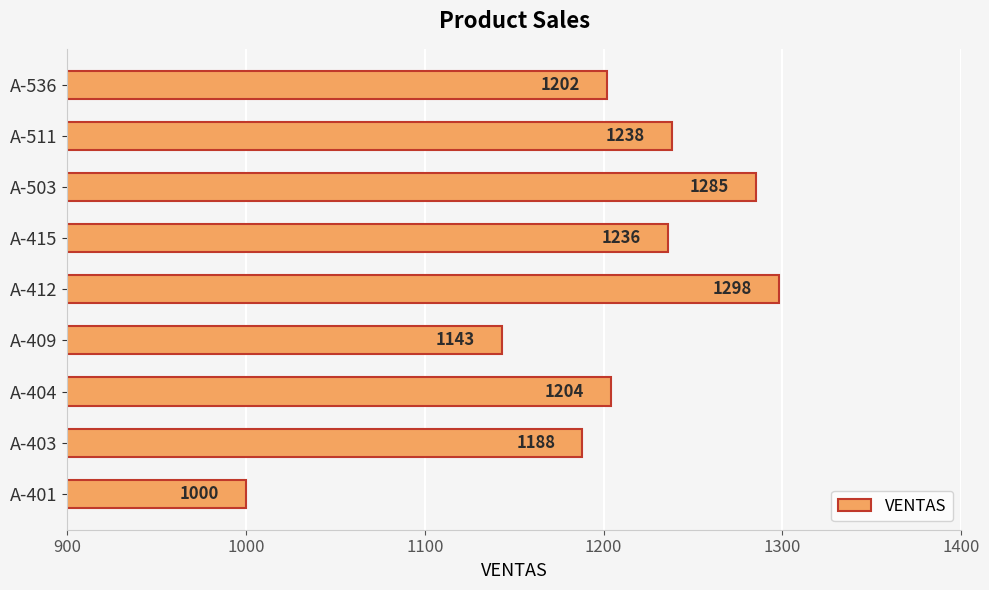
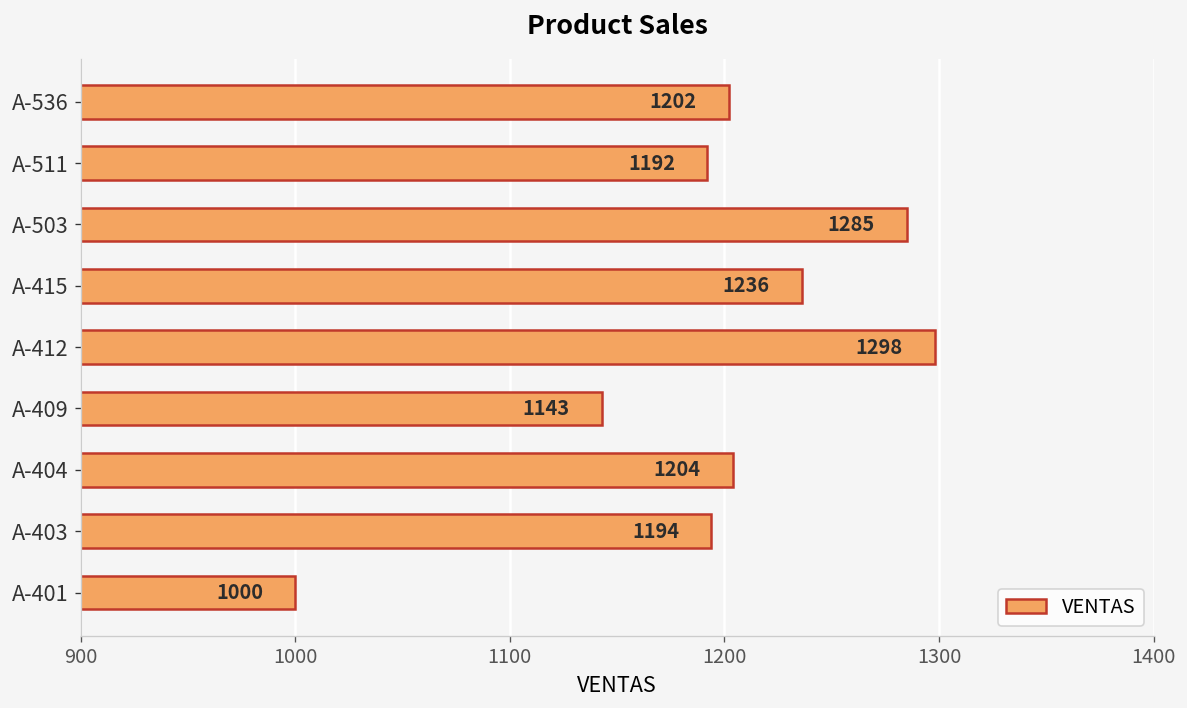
A-511: 1238 -> 1192
A-403: 1188 -> 1194
